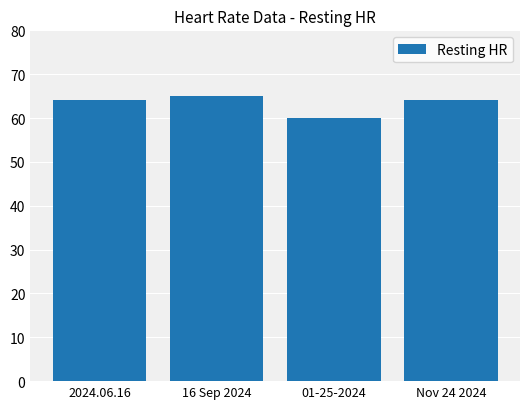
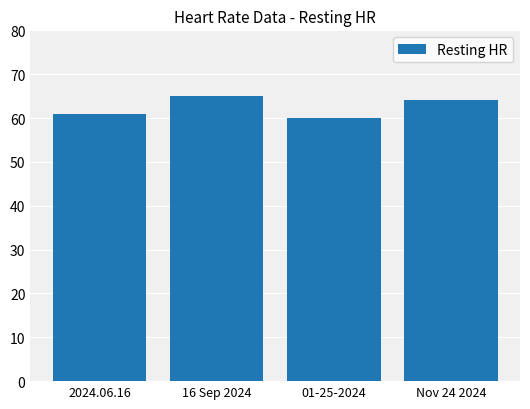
2024.06.16: 64 -> 61
